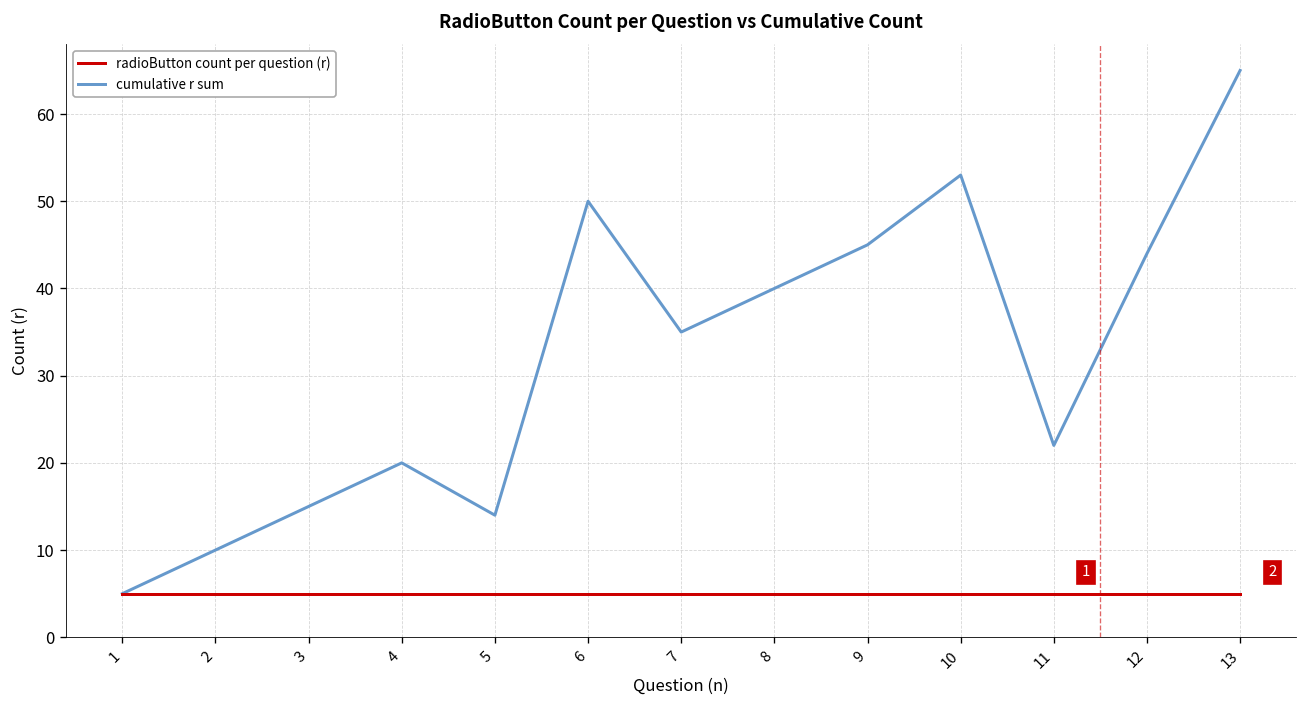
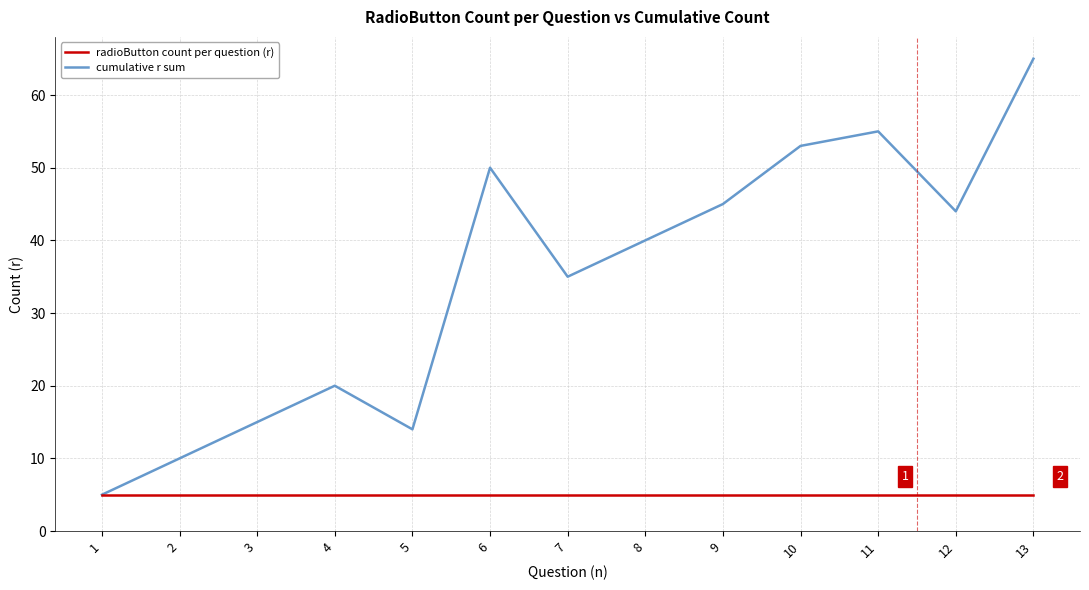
cumulative r sum, 11: 22 -> 55
